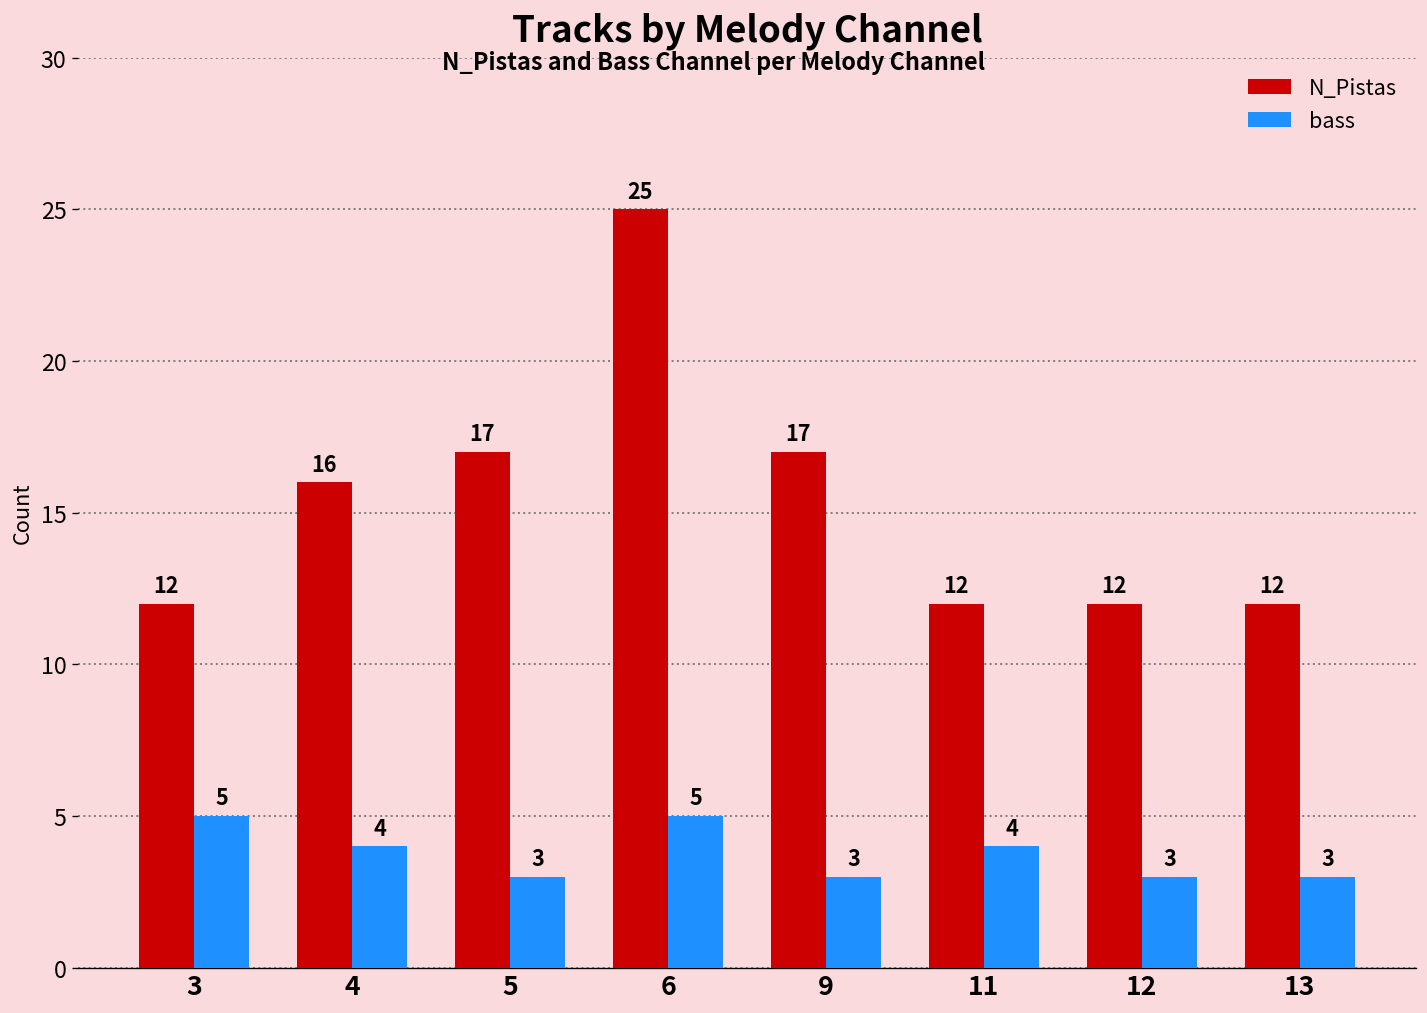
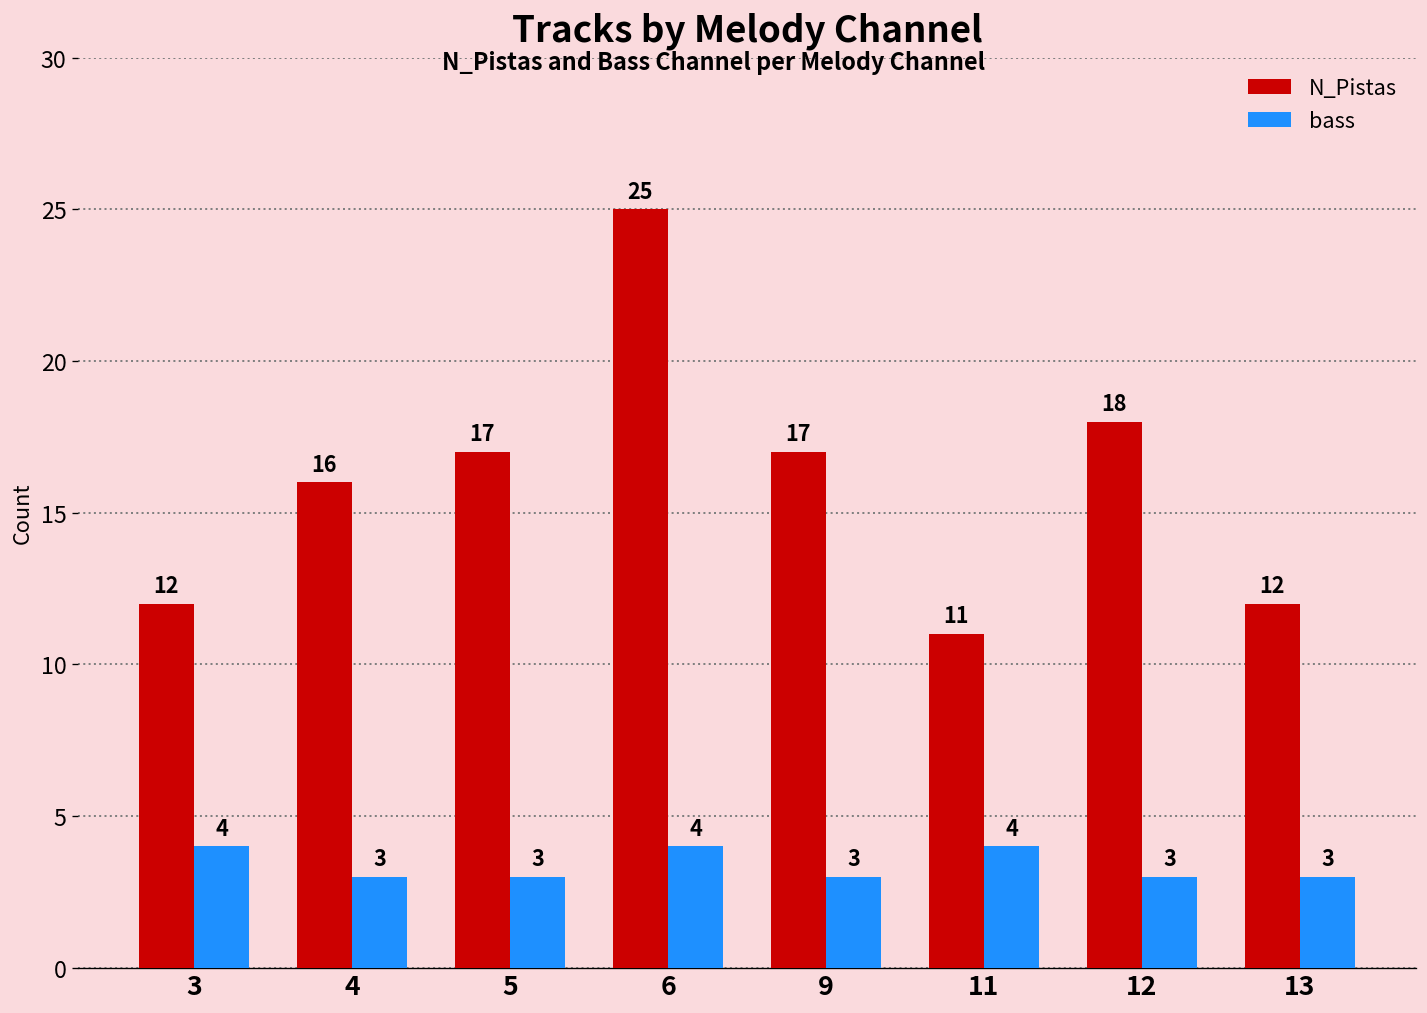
bass, 3: 5 -> 4
bass, 4: 4 -> 3
bass, 6: 5 -> 4
N_Pistas, 11: 12 -> 11
N_Pistas, 12: 12 -> 18
